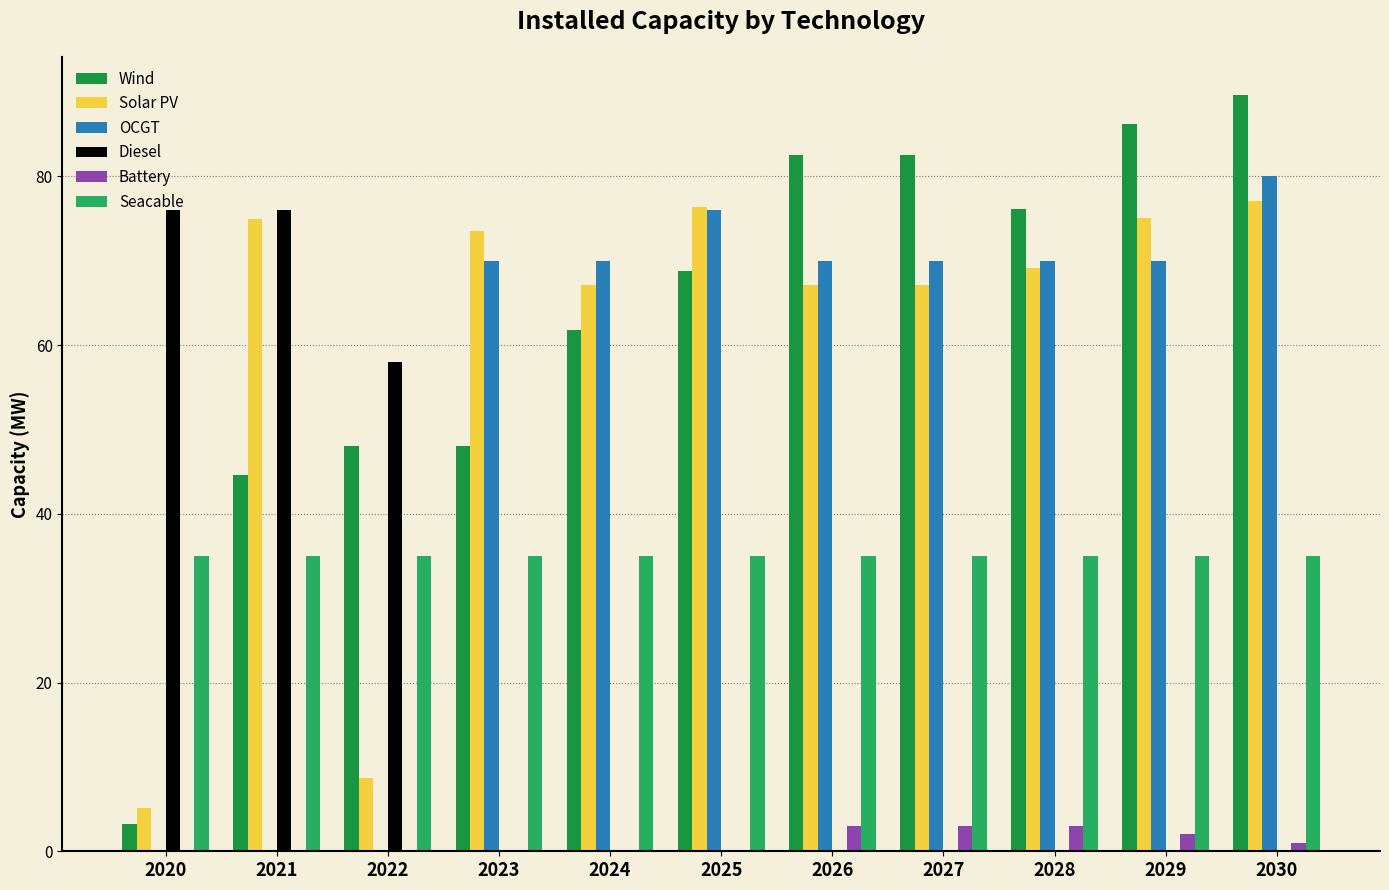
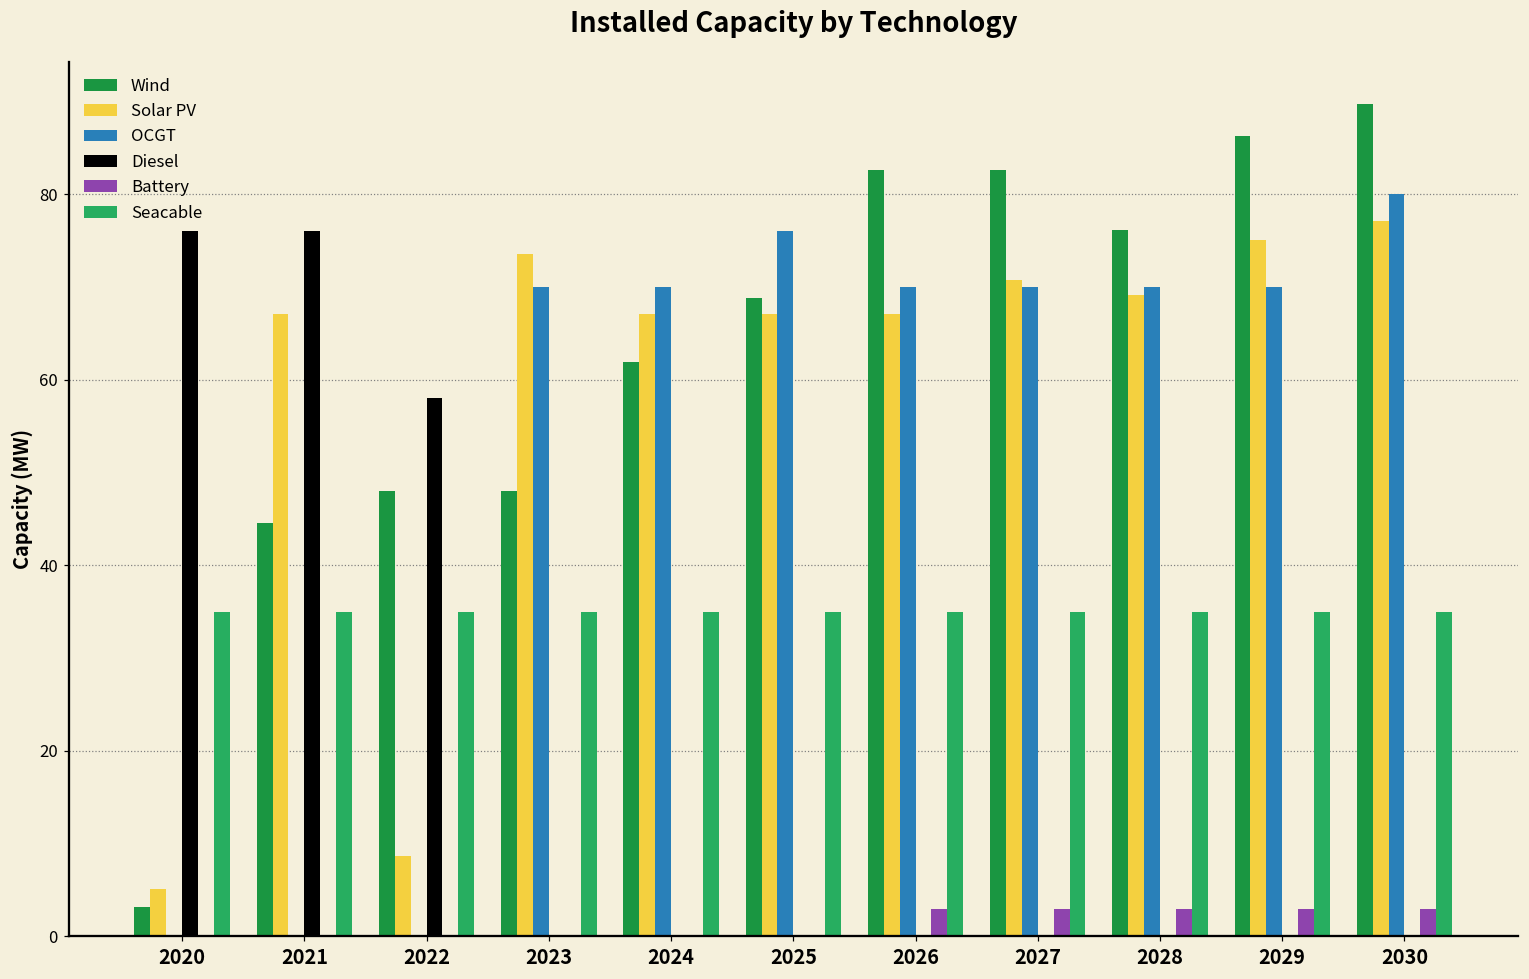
Solar PV, 2021: 75 -> 67
Solar PV, 2025: 76 -> 67
Solar PV, 2027: 67 -> 71
Battery, 2029: 2 -> 3
Battery, 2030: 1 -> 3
